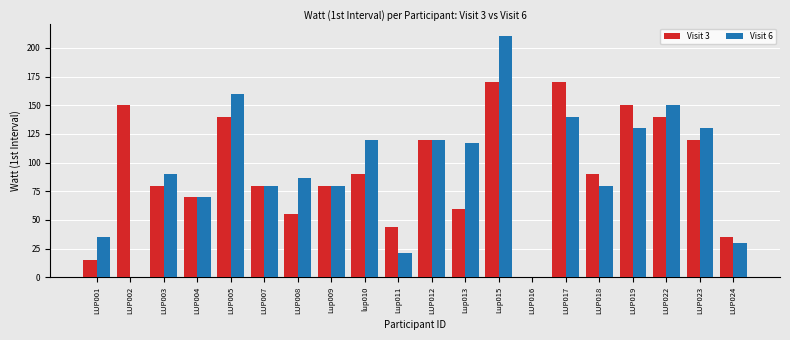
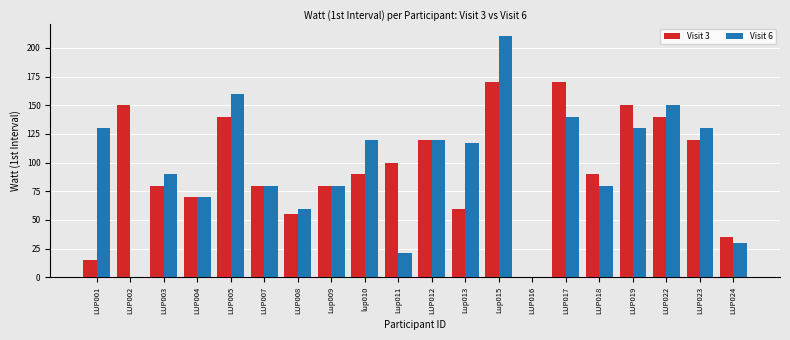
Visit 6, LUP001: 35 -> 130
Visit 6, LUP008: 87 -> 60
Visit 3, Lup011: 44 -> 100
